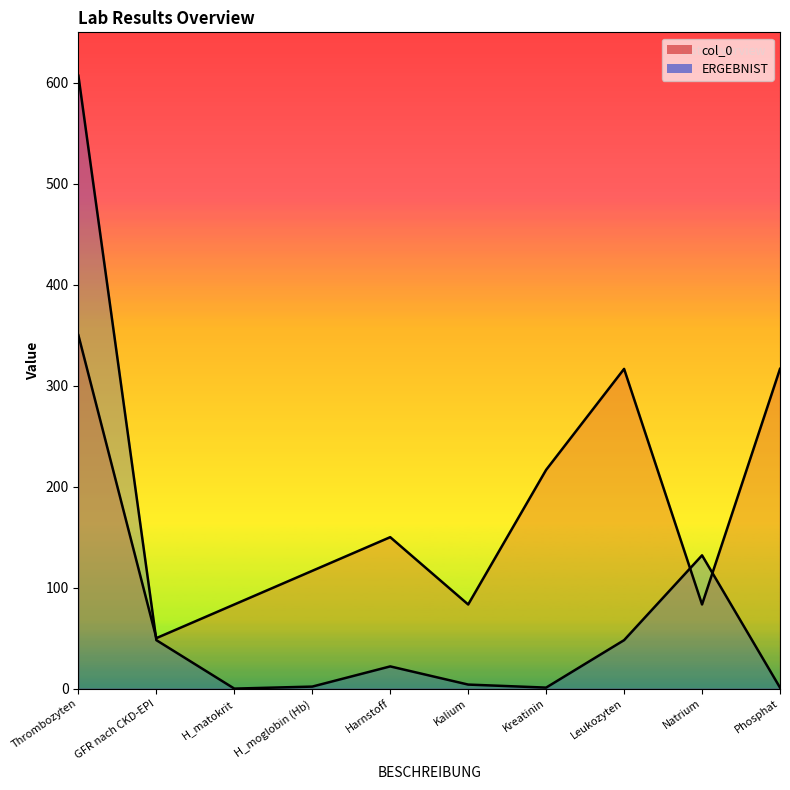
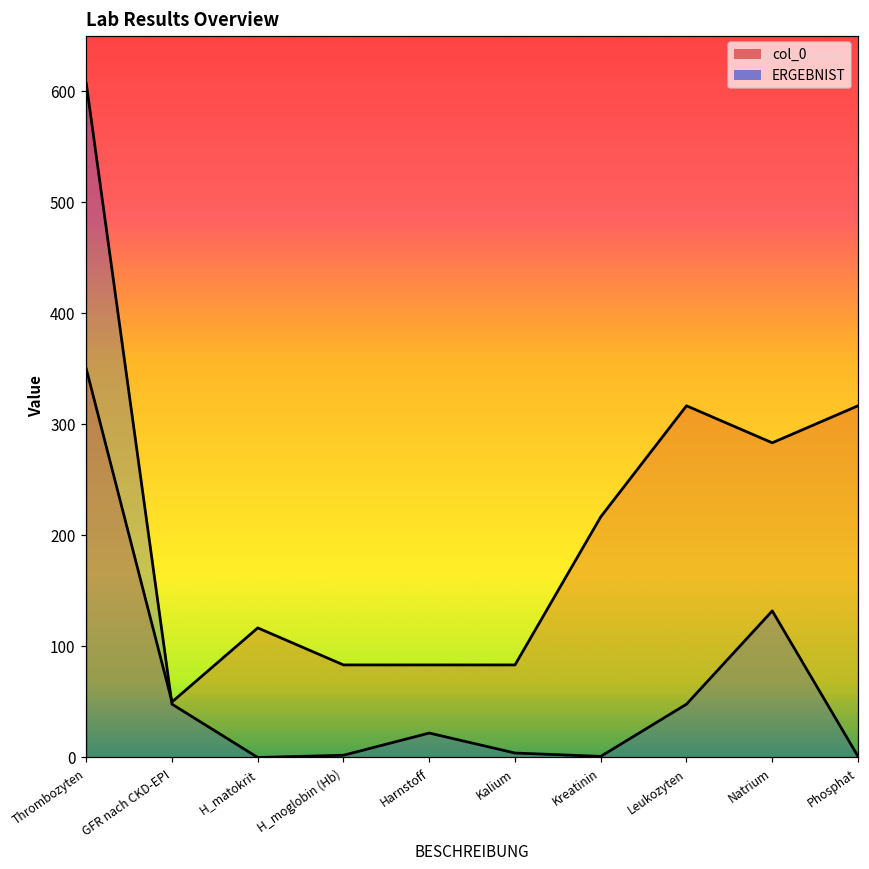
col_0, H_matokrit: 83 -> 117
col_0, H_moglobin (Hb): 117 -> 83
col_0, Harnstoff: 150 -> 83
col_0, Natrium: 83 -> 283
